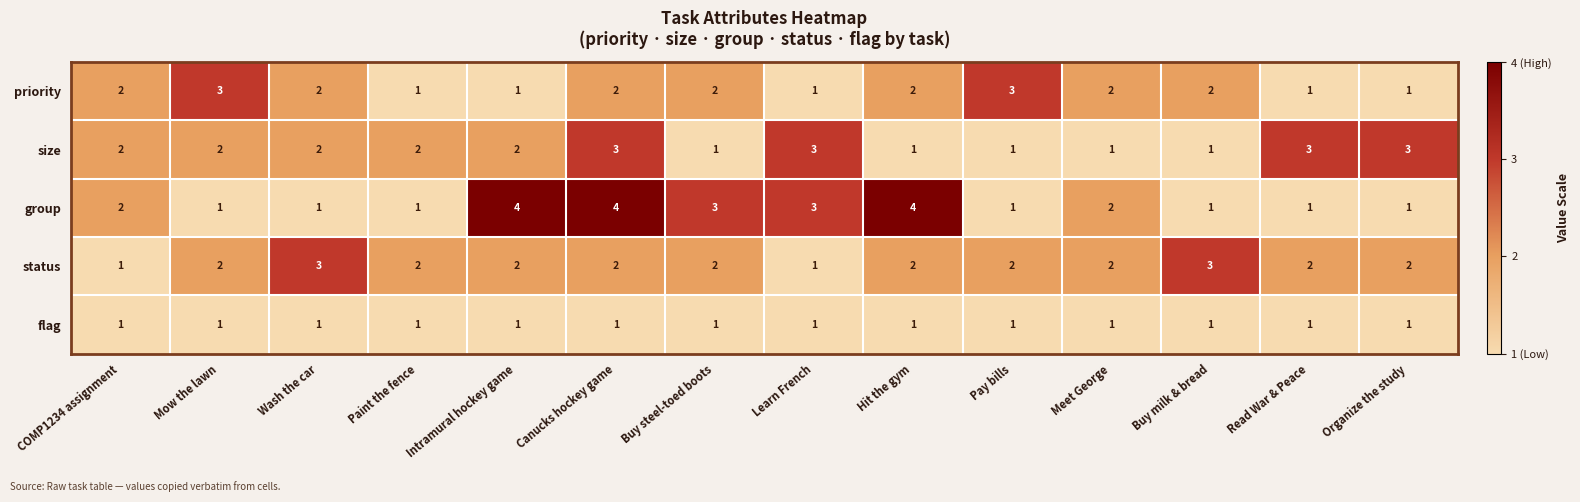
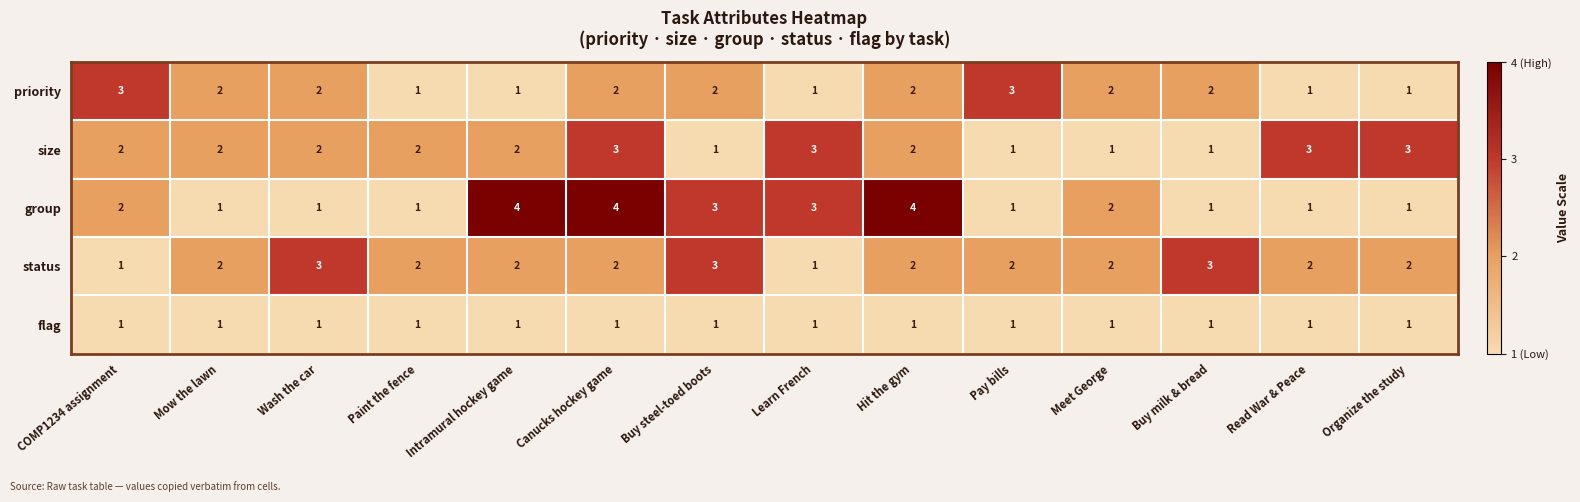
priority, COMP1234 assignment: 2 -> 3
priority, Mow the lawn: 3 -> 2
size, Hit the gym: 1 -> 2
status, Buy steel-toed boots: 2 -> 3
